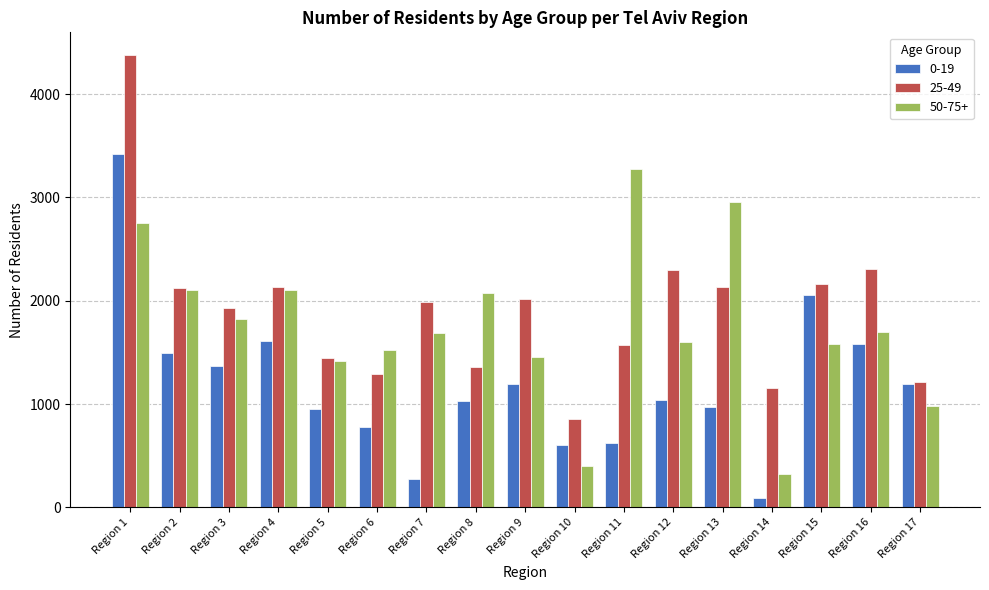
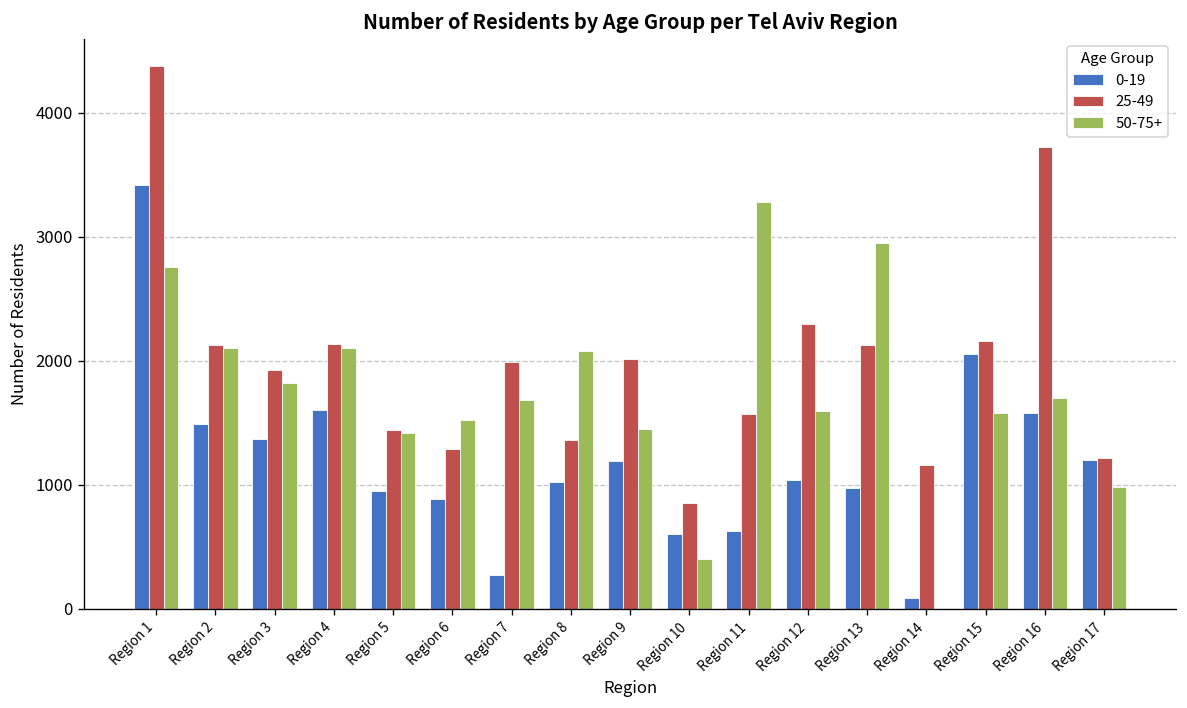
0-19, Region 6: 780 -> 890
50-75+, Region 14: 330 -> 0
25-49, Region 16: 2310 -> 3720
